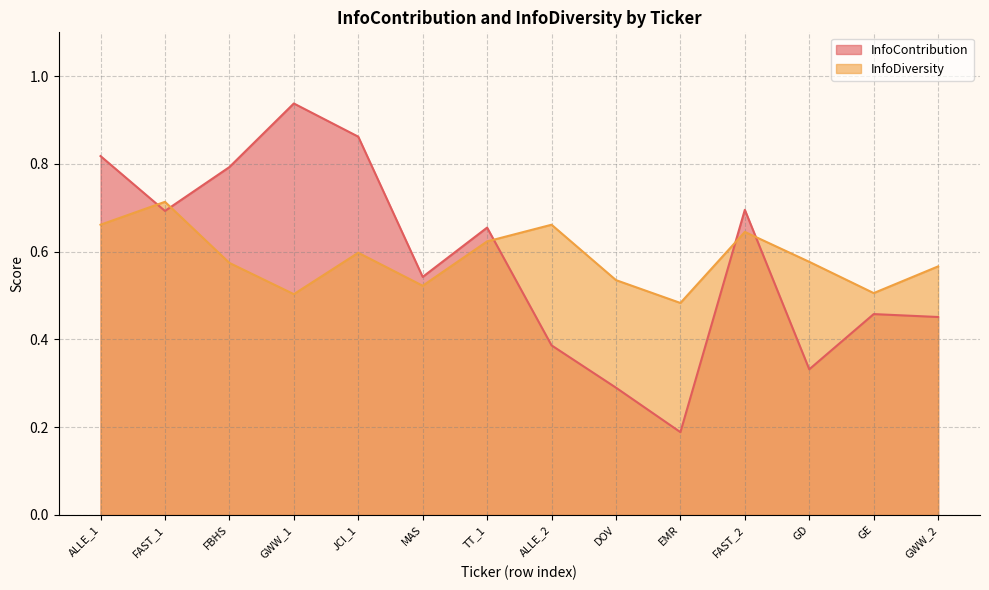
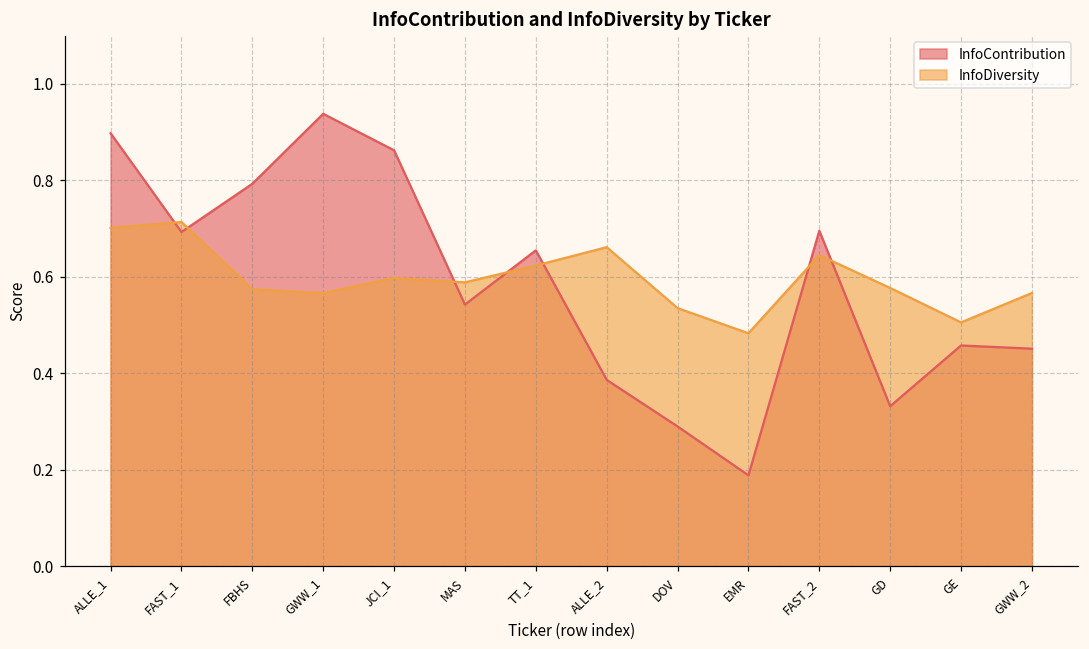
InfoContribution, ALLE_1: 0.82 -> 0.90
InfoDiversity, ALLE_1: 0.66 -> 0.70
InfoDiversity, GWW_1: 0.50 -> 0.57
InfoDiversity, MAS: 0.52 -> 0.59
